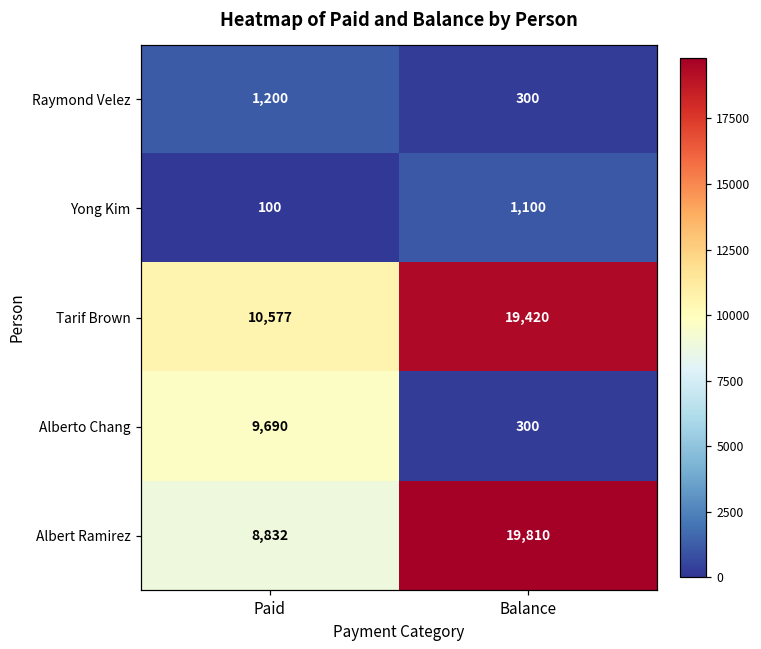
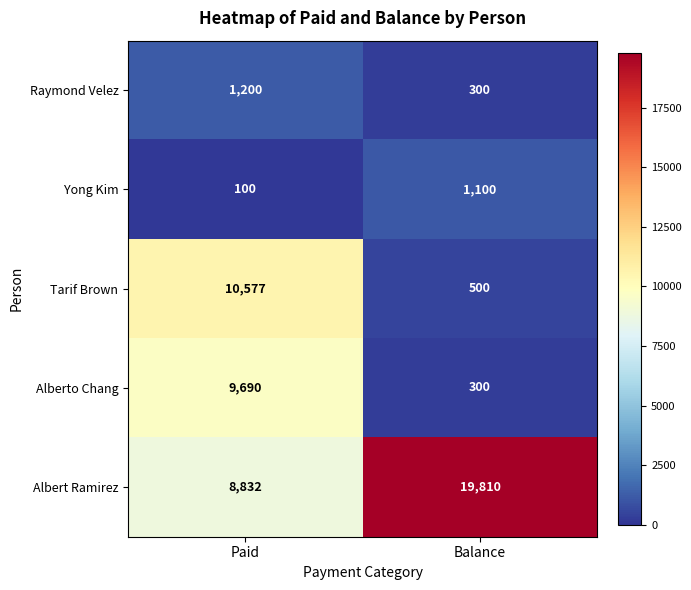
Tarif Brown, Balance: 19,420 -> 500
